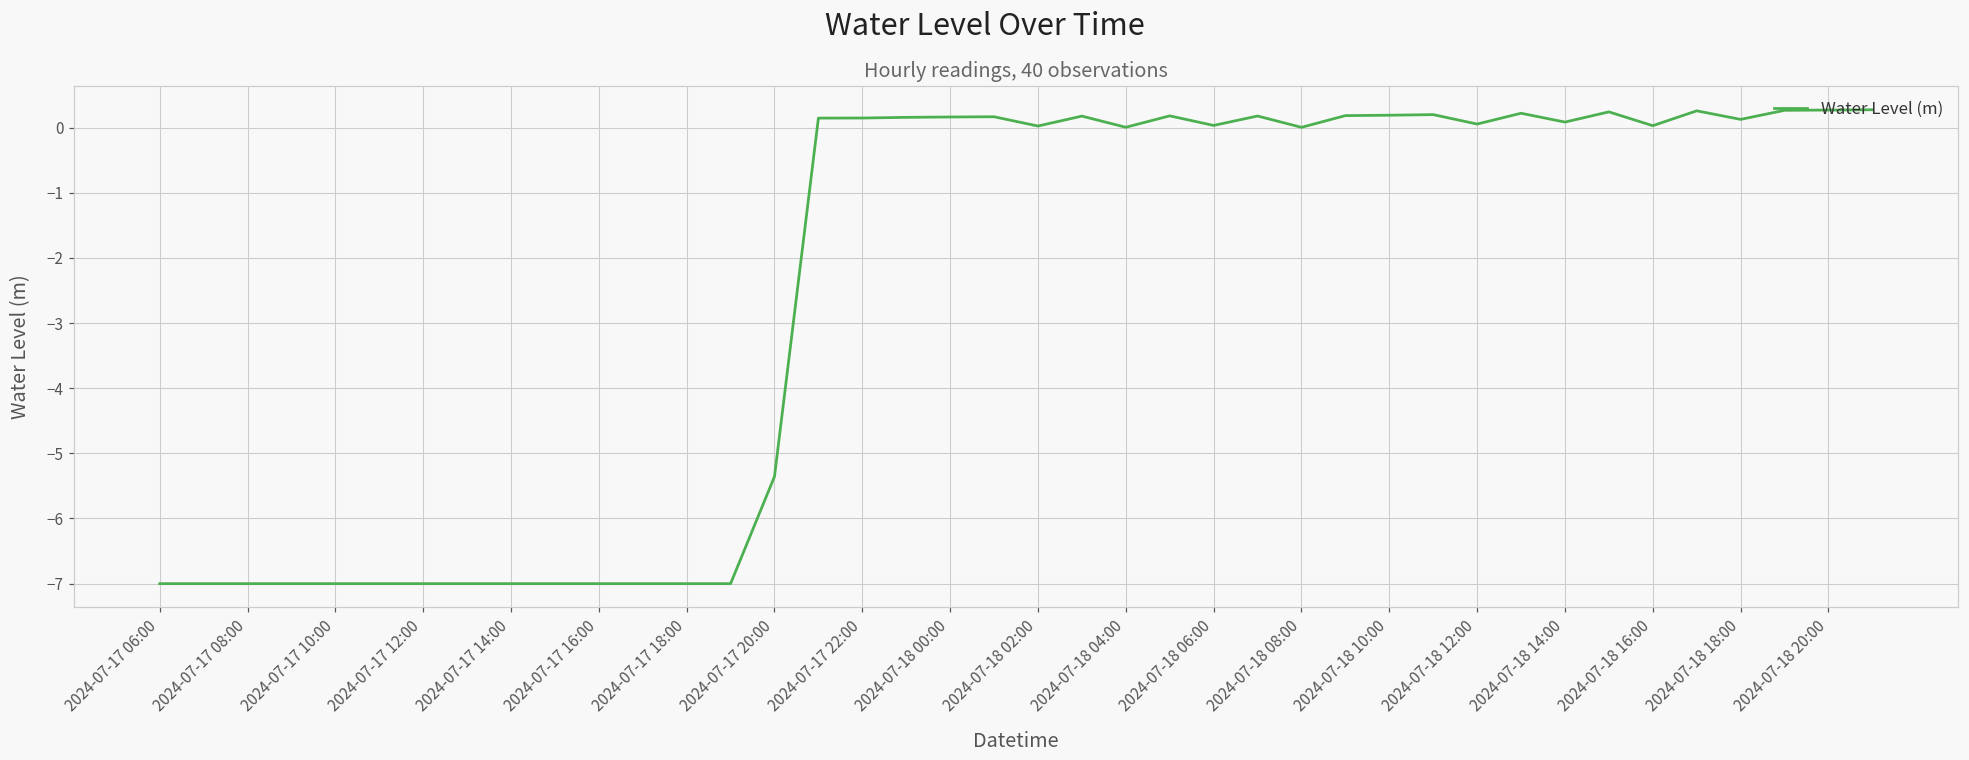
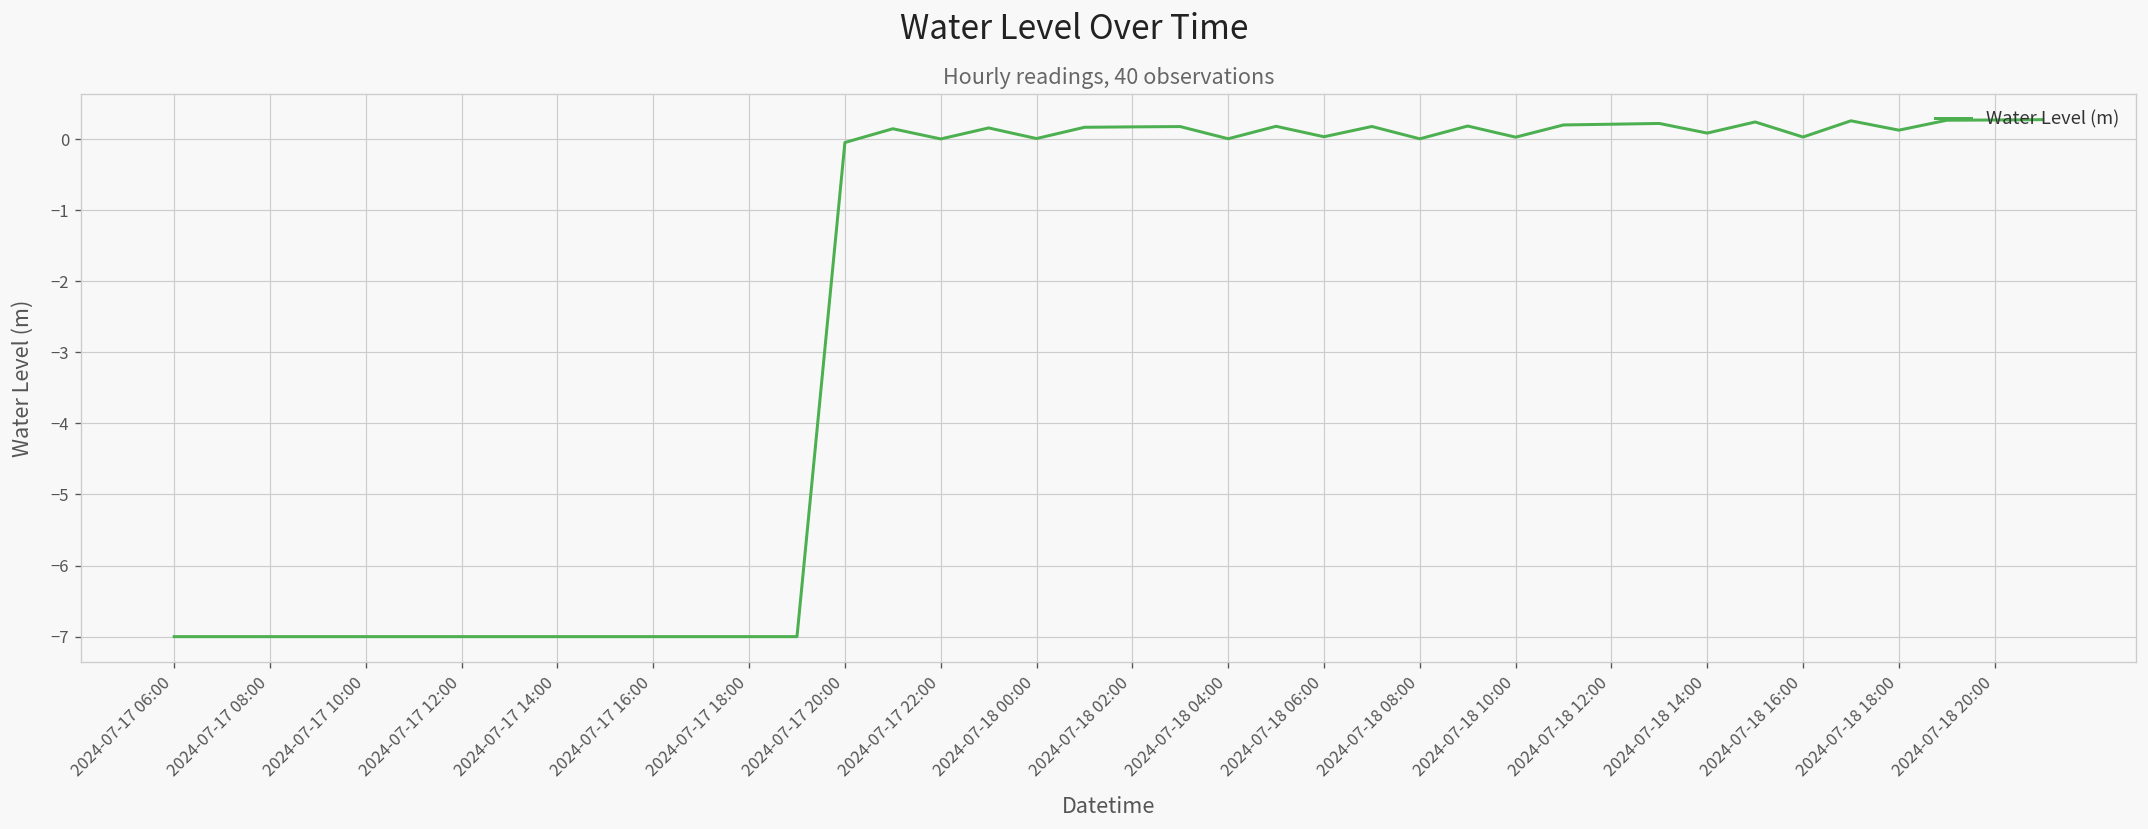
2024-07-17 20:00: -5.4 -> 0.0
2024-07-17 22:00: 0.1 -> 0.0
2024-07-18 00:00: 0.2 -> 0.0
2024-07-18 02:00: 0.0 -> 0.2
2024-07-18 10:00: 0.2 -> 0.0
2024-07-18 12:00: 0.1 -> 0.2
